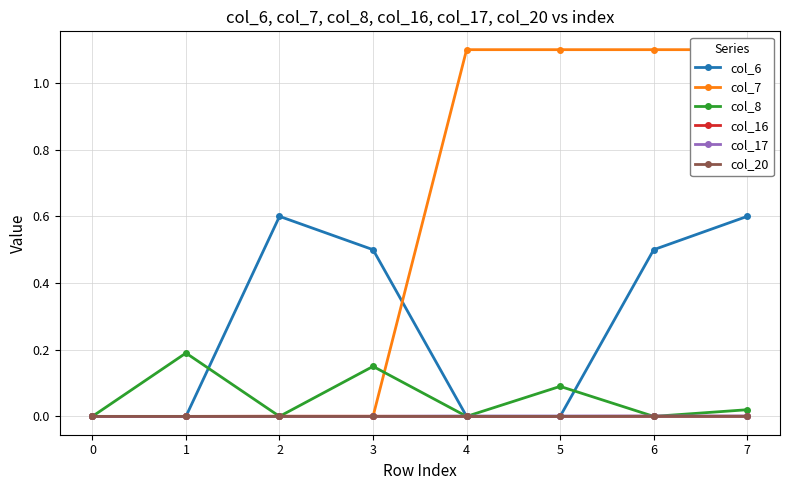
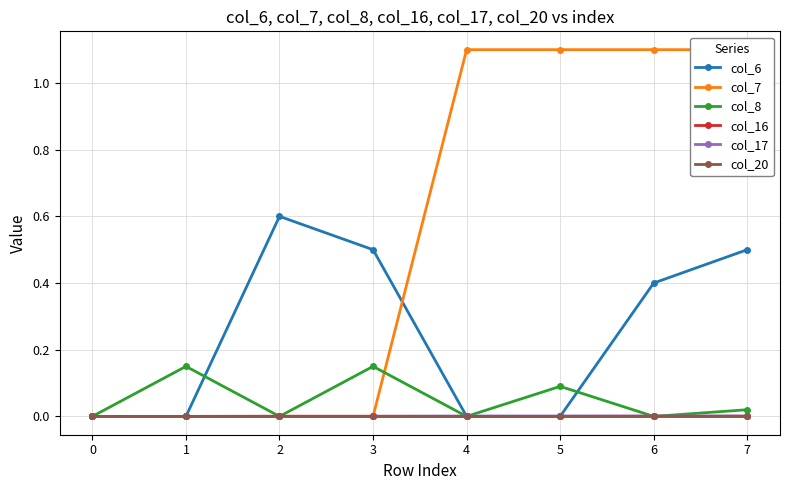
col_8, 1: 0.19 -> 0.15
col_6, 6: 0.5 -> 0.4
col_6, 7: 0.6 -> 0.5
